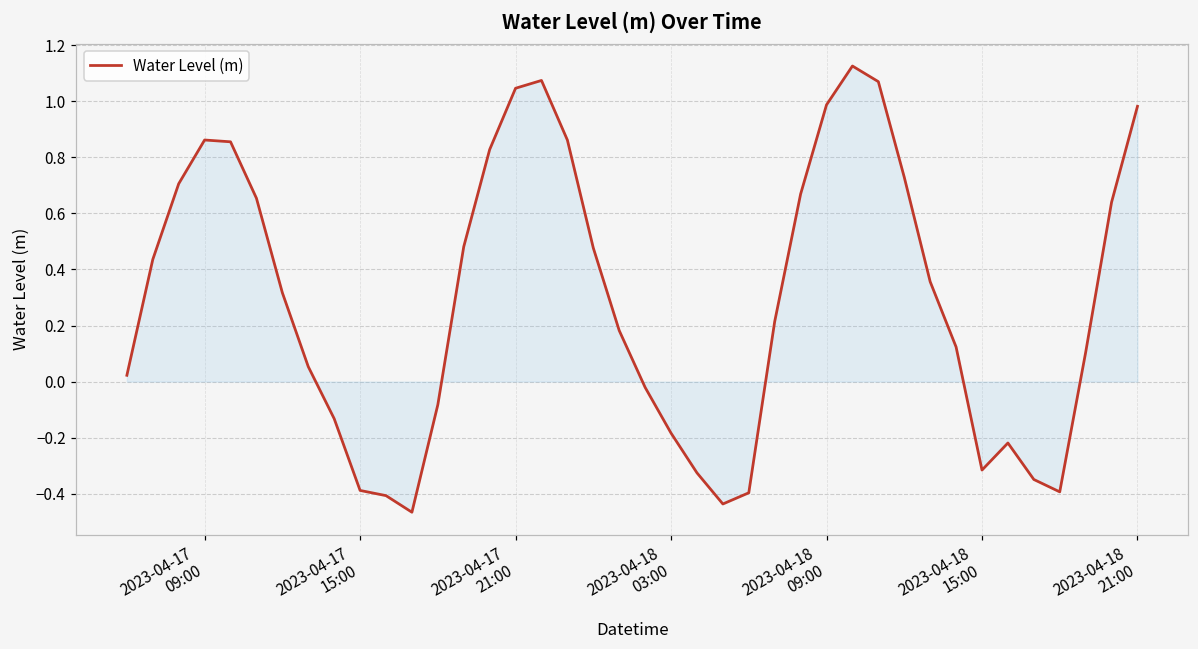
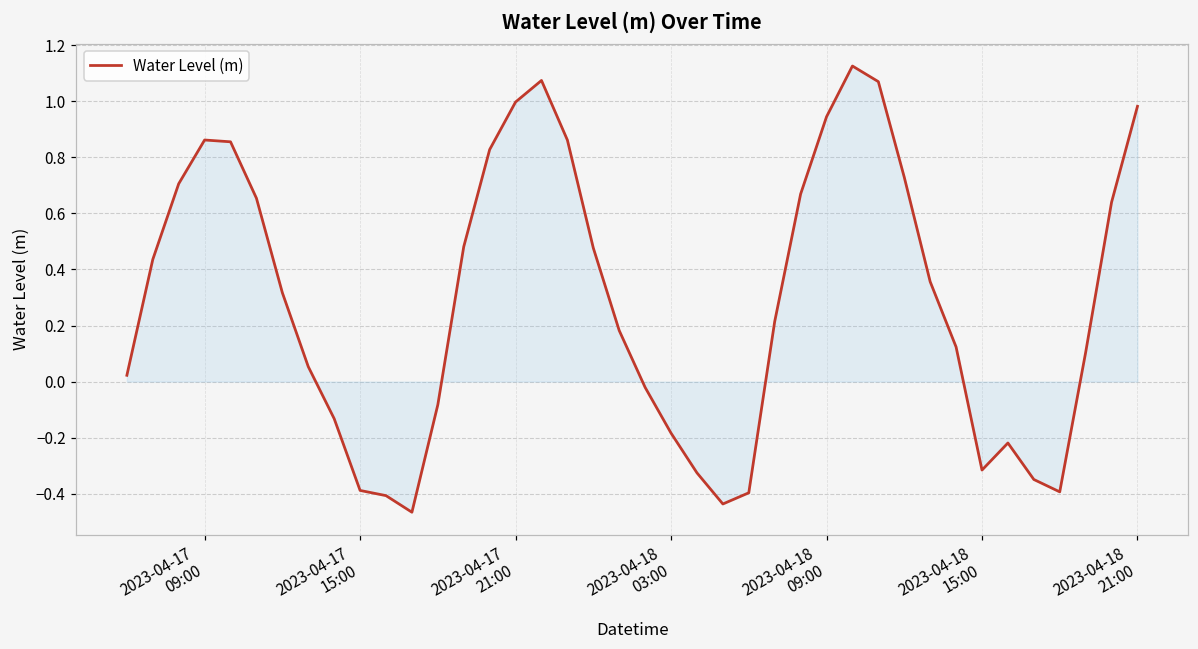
Water Level (m), 2023-04-17 21:00: 1.05 -> 1.00
Water Level (m), 2023-04-18 09:00: 0.99 -> 0.94
